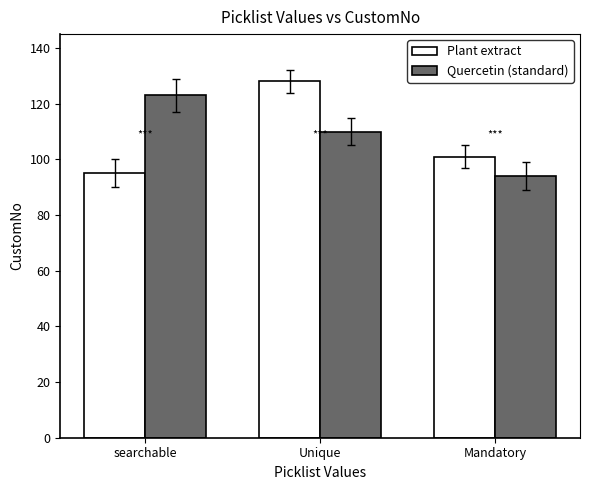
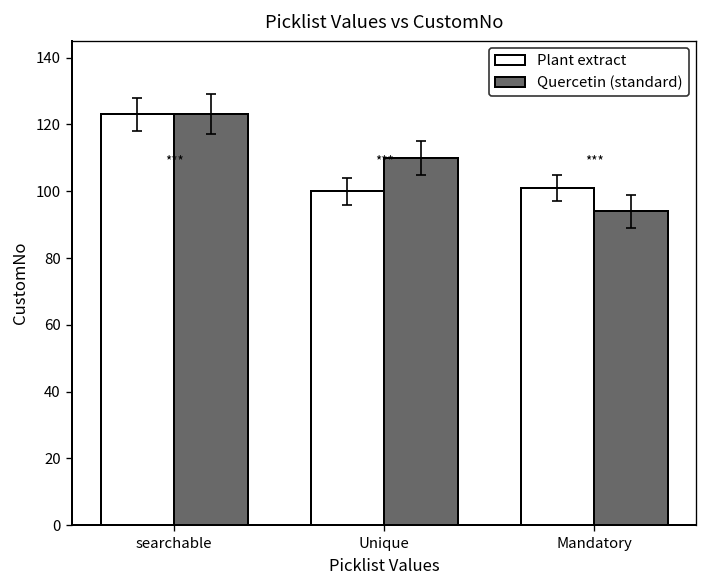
Plant extract, searchable: 95 -> 123
Plant extract, Unique: 128 -> 100
